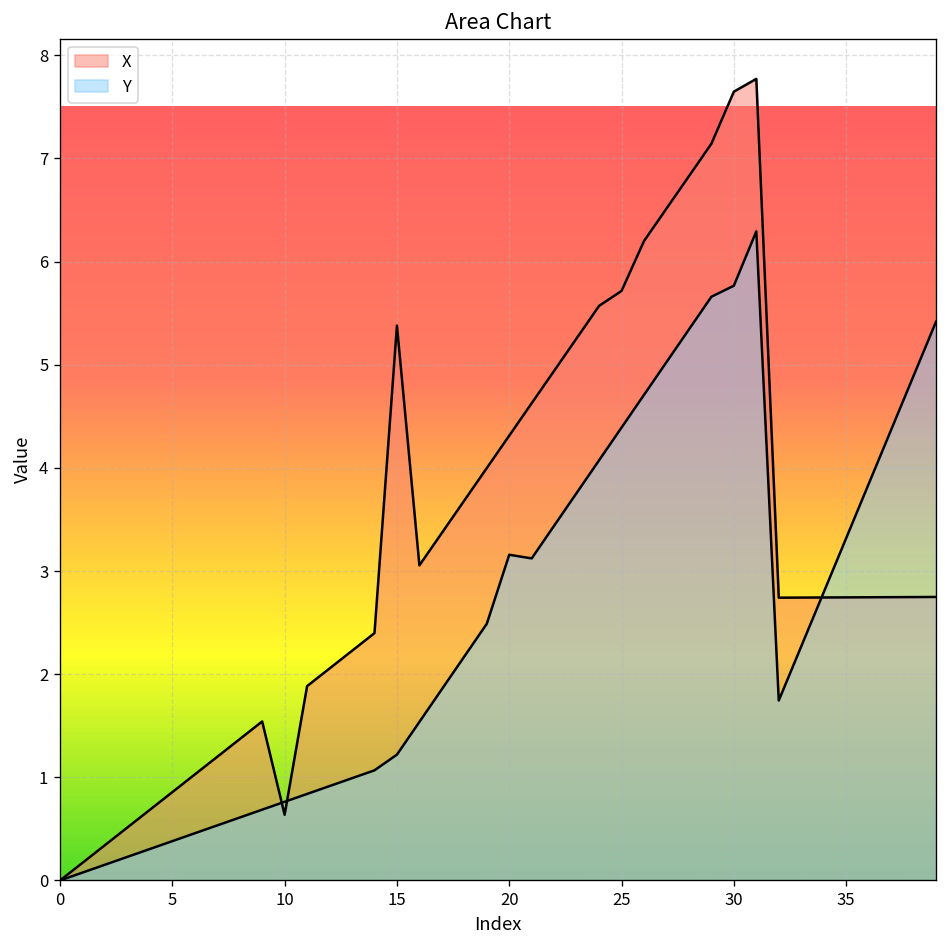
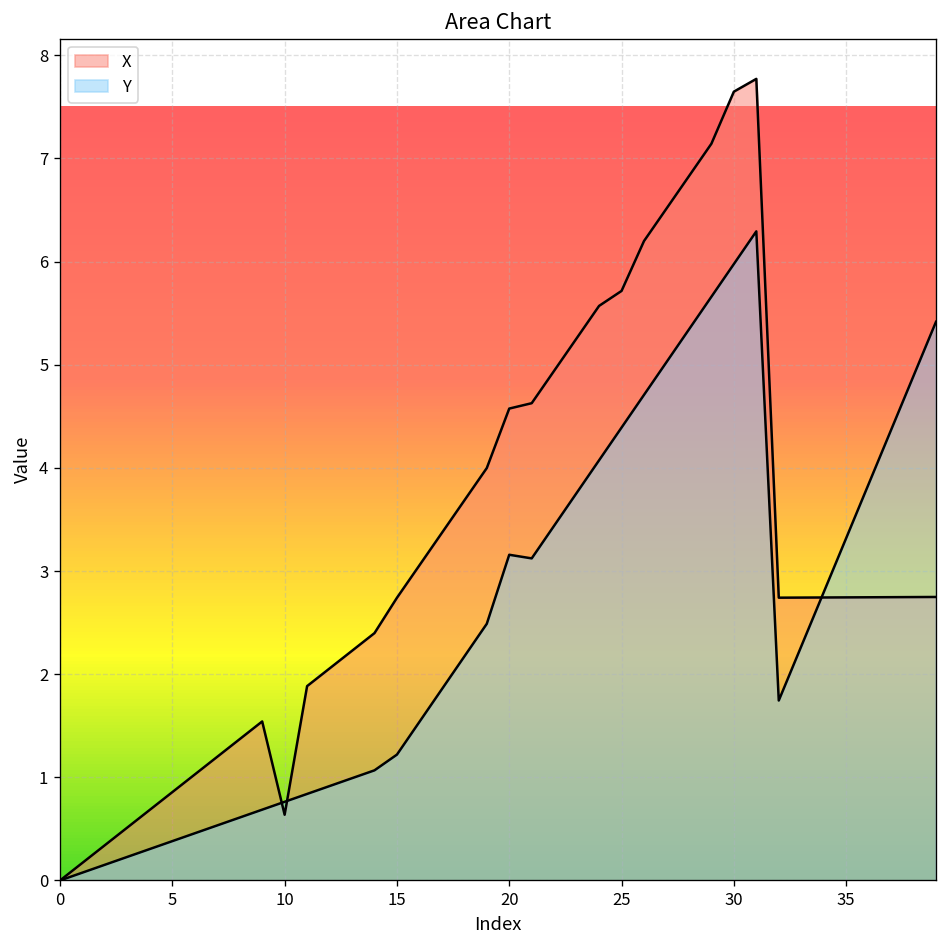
X, 15: 5.4 -> 2.7
X, 20: 4.3 -> 4.6
Y, 30: 5.8 -> 6.0
